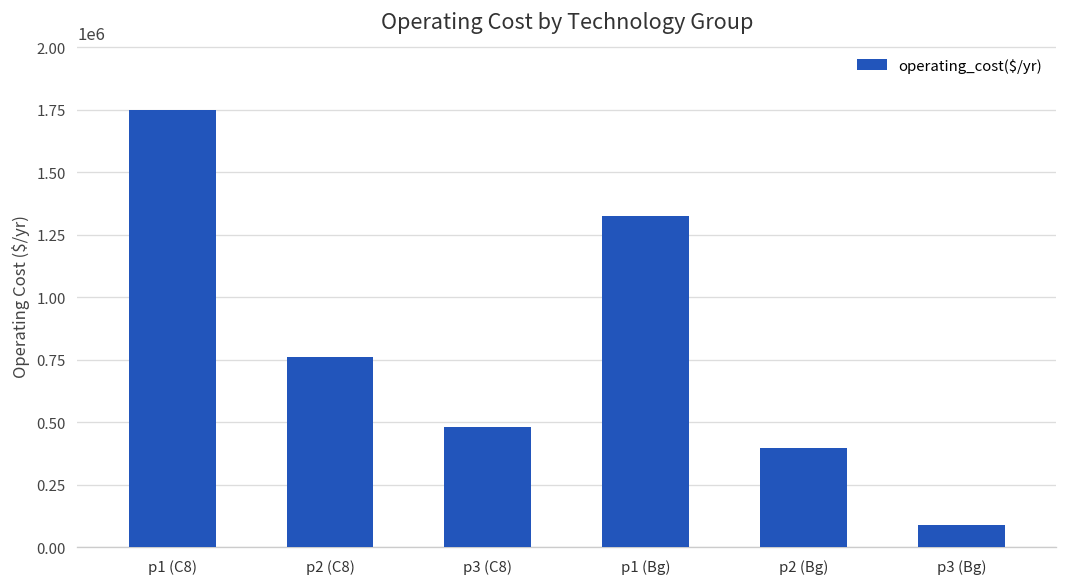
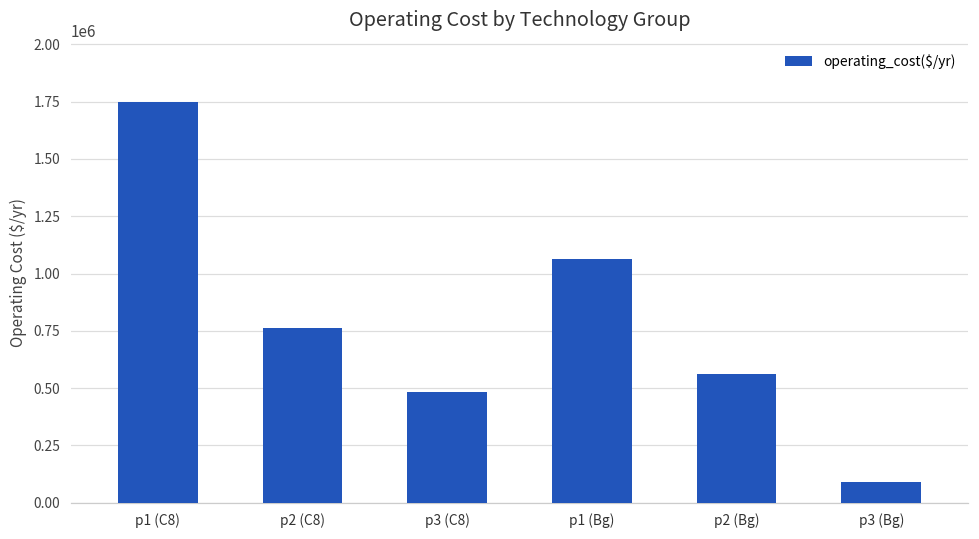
p1 (Bg): 1320000 -> 1060000
p2 (Bg): 400000 -> 560000
